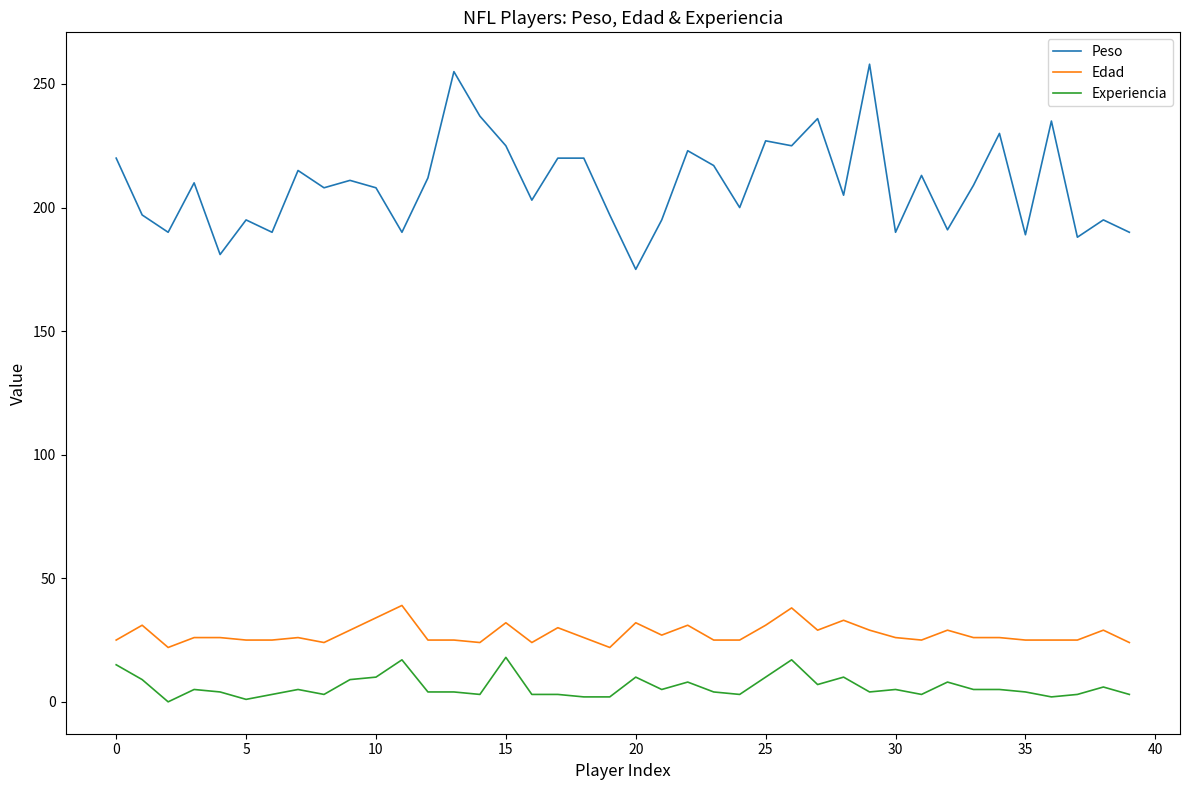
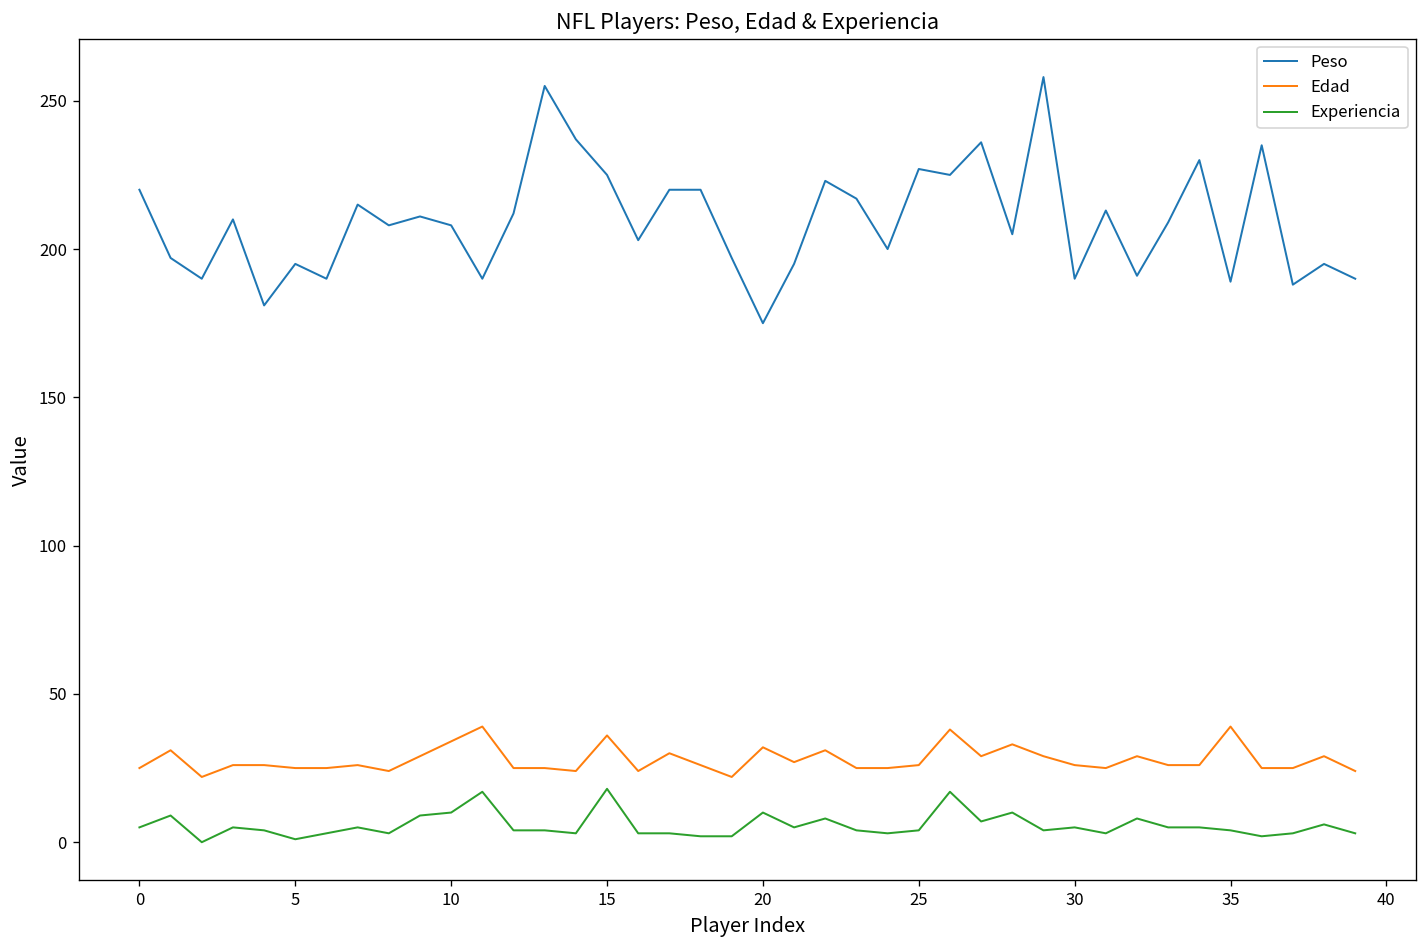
Experiencia, 0: 15 -> 5
Edad, 15: 32 -> 36
Edad, 25: 31 -> 26
Experiencia, 25: 10 -> 4
Edad, 35: 25 -> 39
